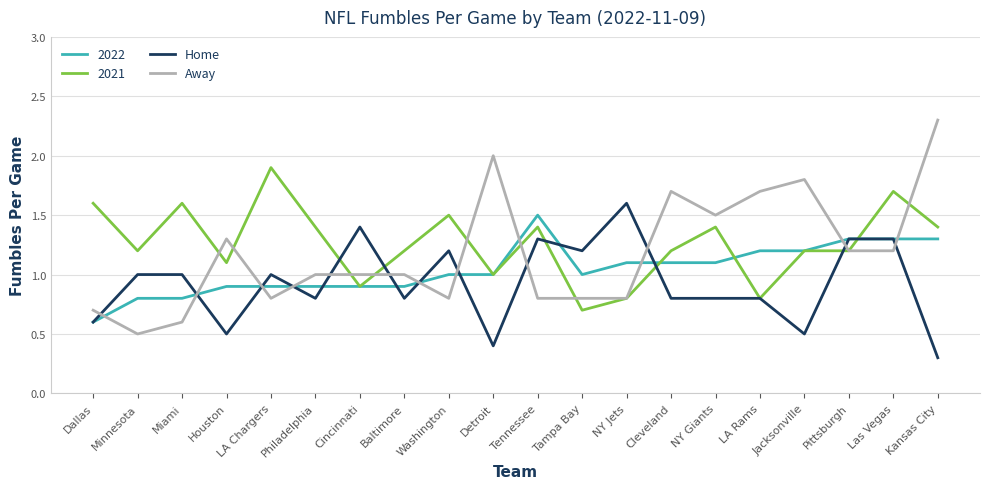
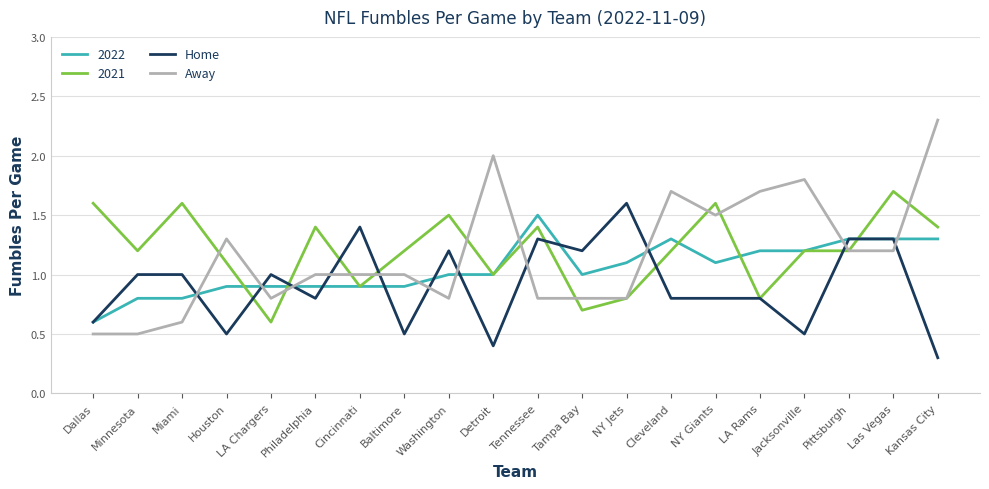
Away, Dallas: 0.7 -> 0.5
2021, LA Chargers: 1.9 -> 0.6
Home, Baltimore: 0.8 -> 0.5
2022, Cleveland: 1.1 -> 1.3
2021, NY Giants: 1.4 -> 1.6
